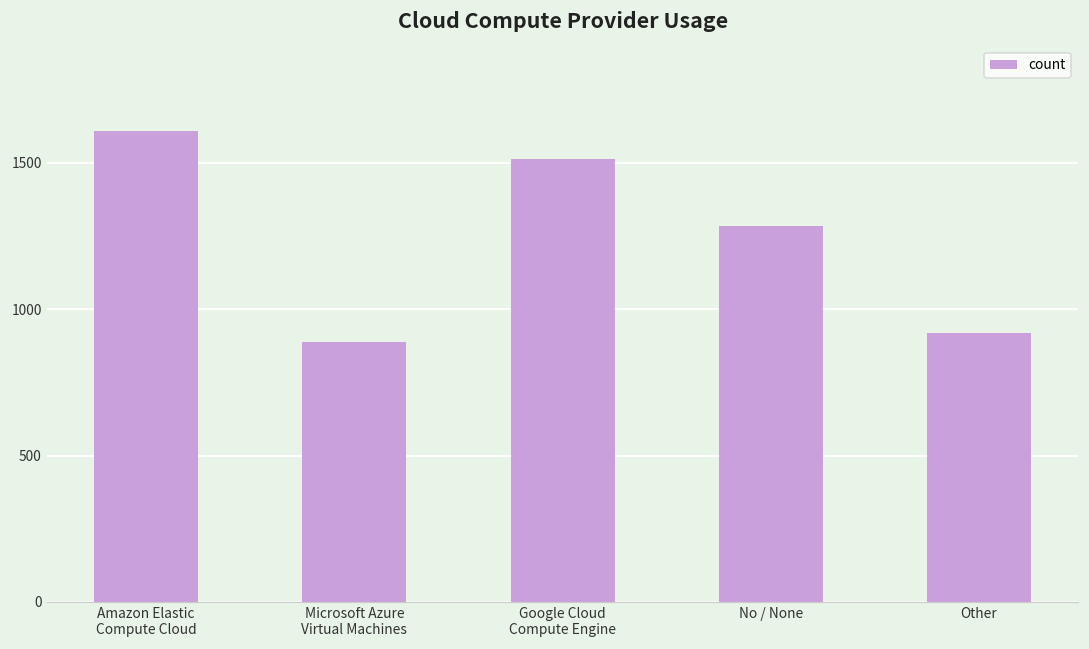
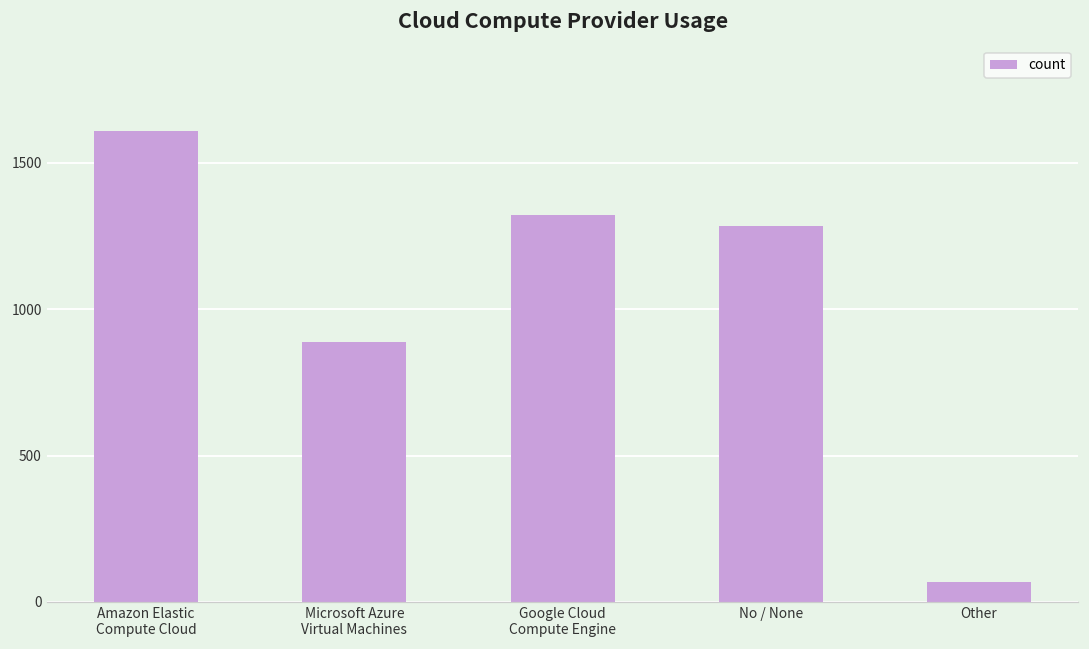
Google Cloud Compute Engine: 1510 -> 1320
Other: 920 -> 70
